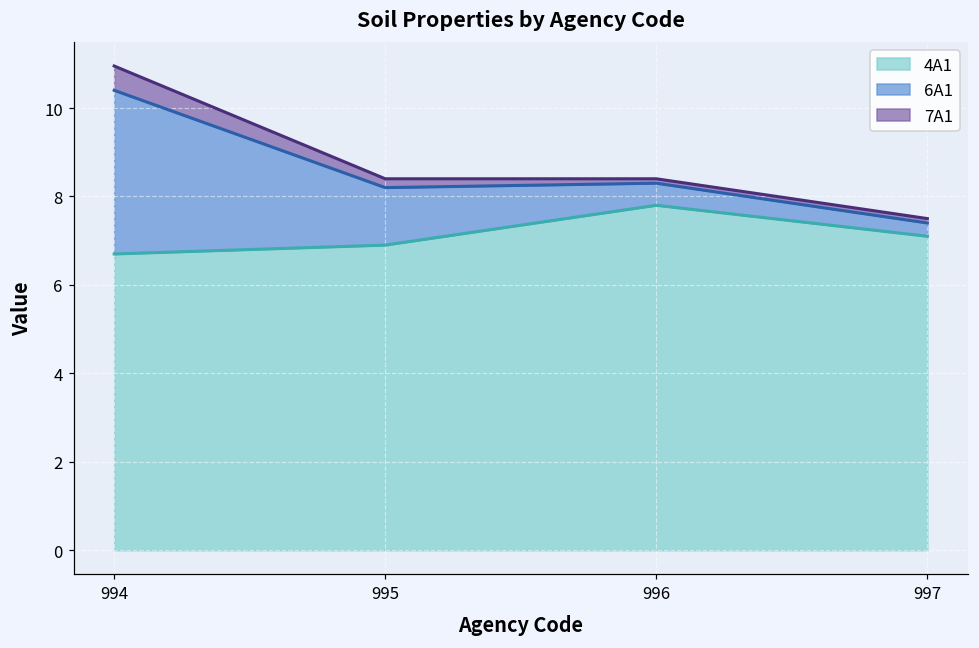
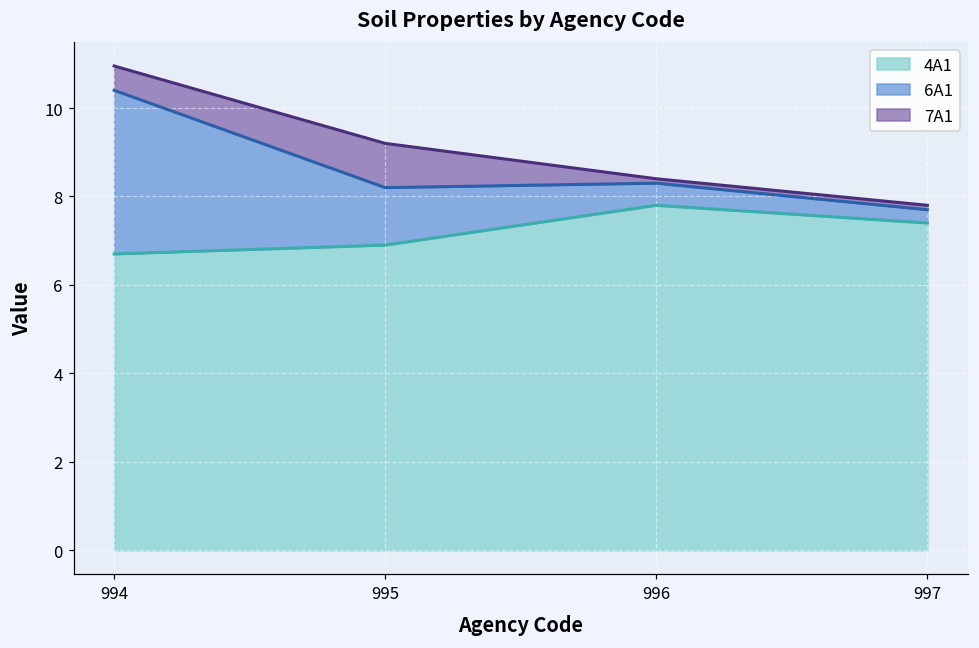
7A1, 995: 0.2 -> 1.0
4A1, 997: 7.1 -> 7.4
